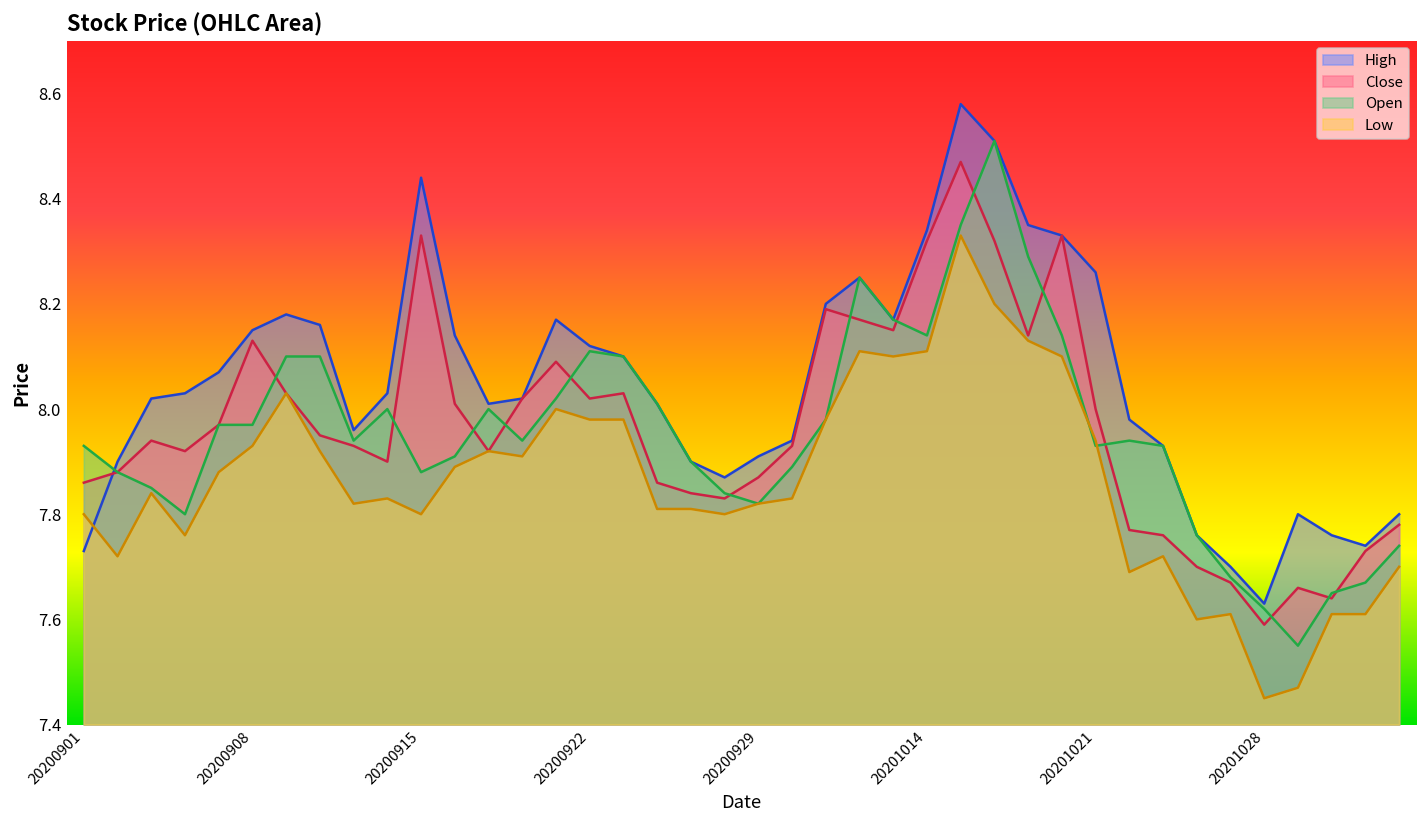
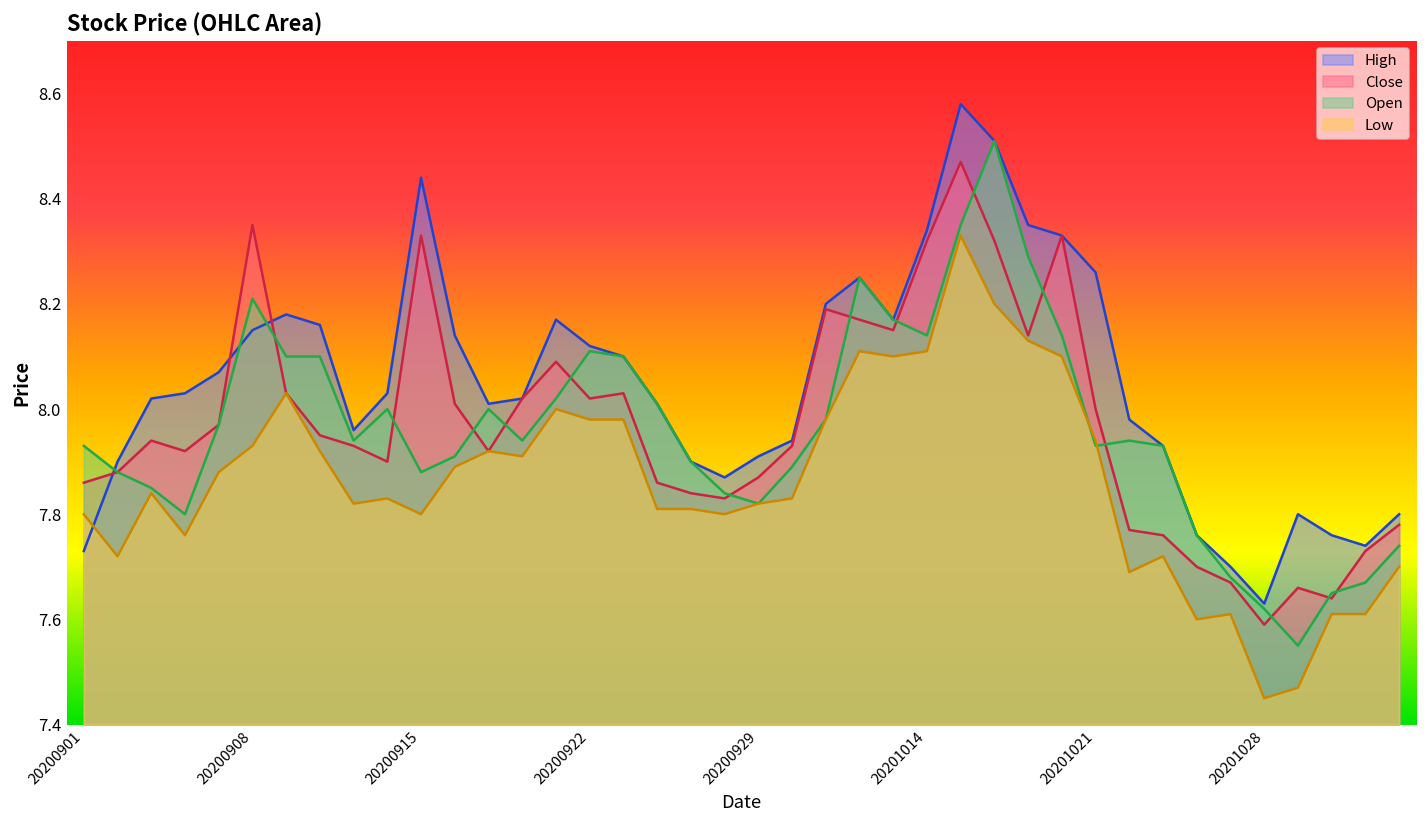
Close, 20200908: 8.13 -> 8.35
Open, 20200908: 7.97 -> 8.21
